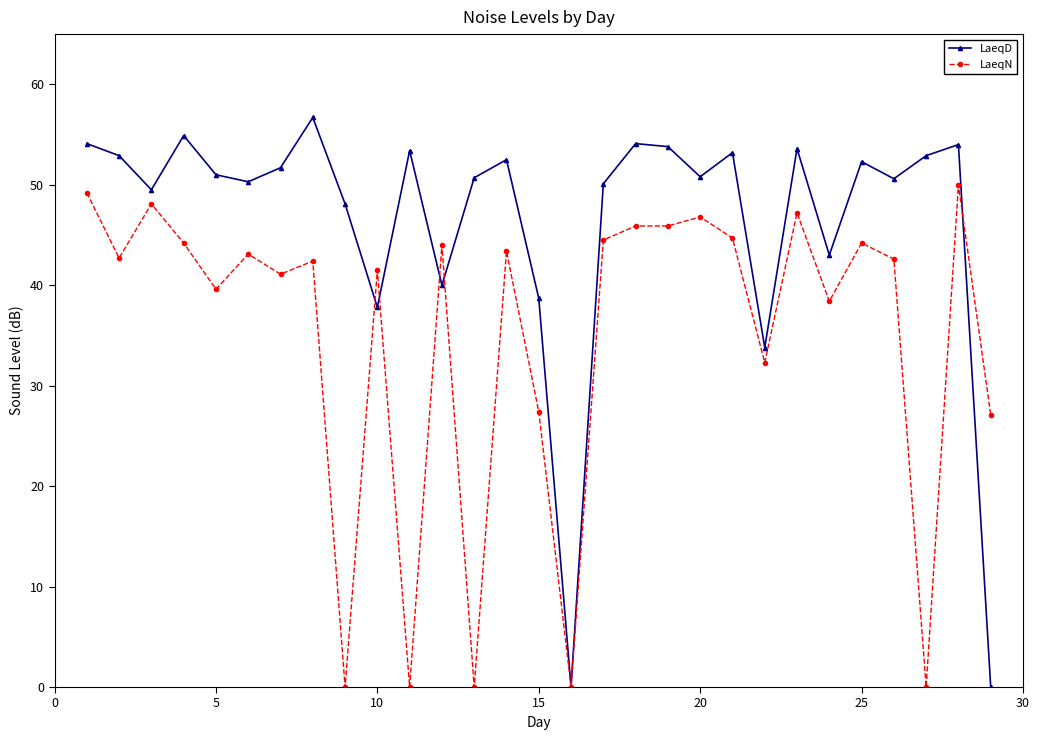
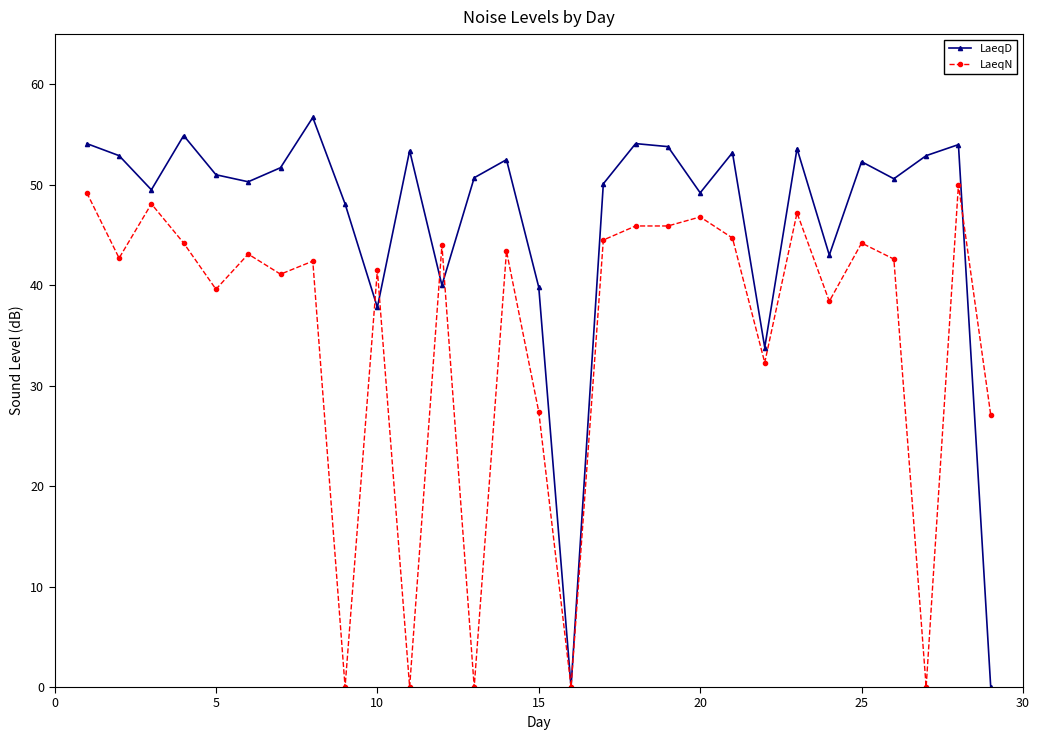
LaeqD, 15: 38.7 -> 39.8
LaeqD, 20: 50.8 -> 49.2
